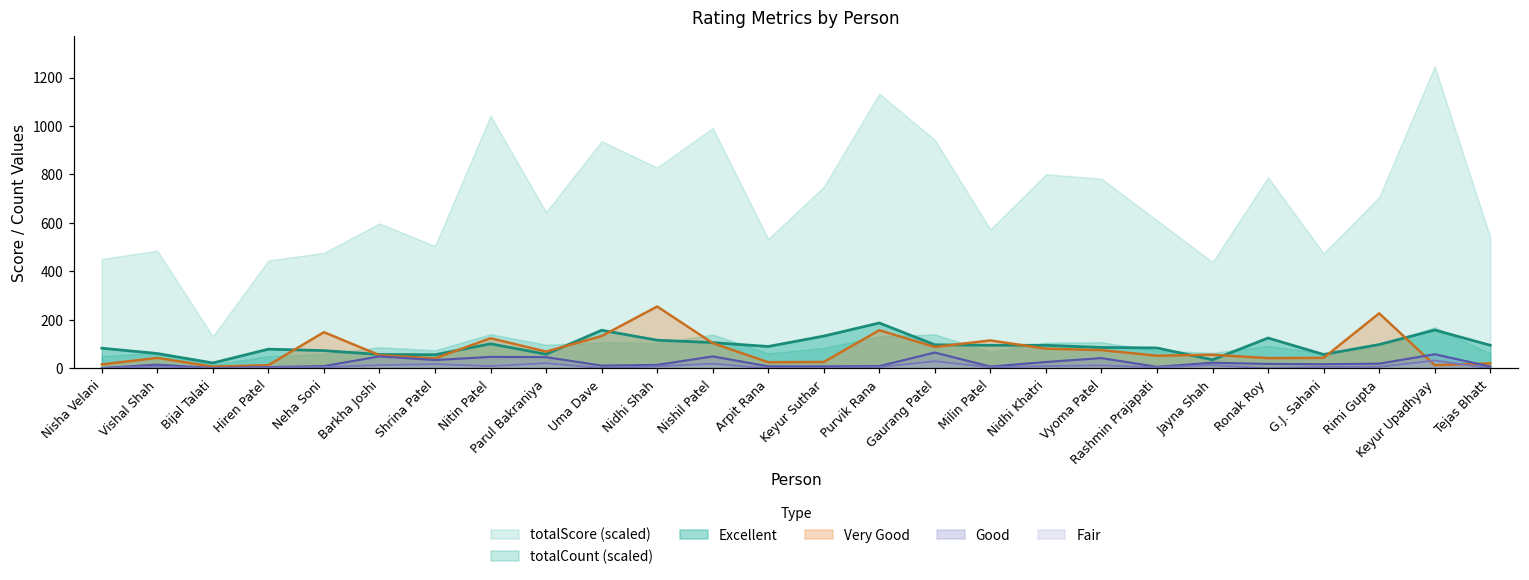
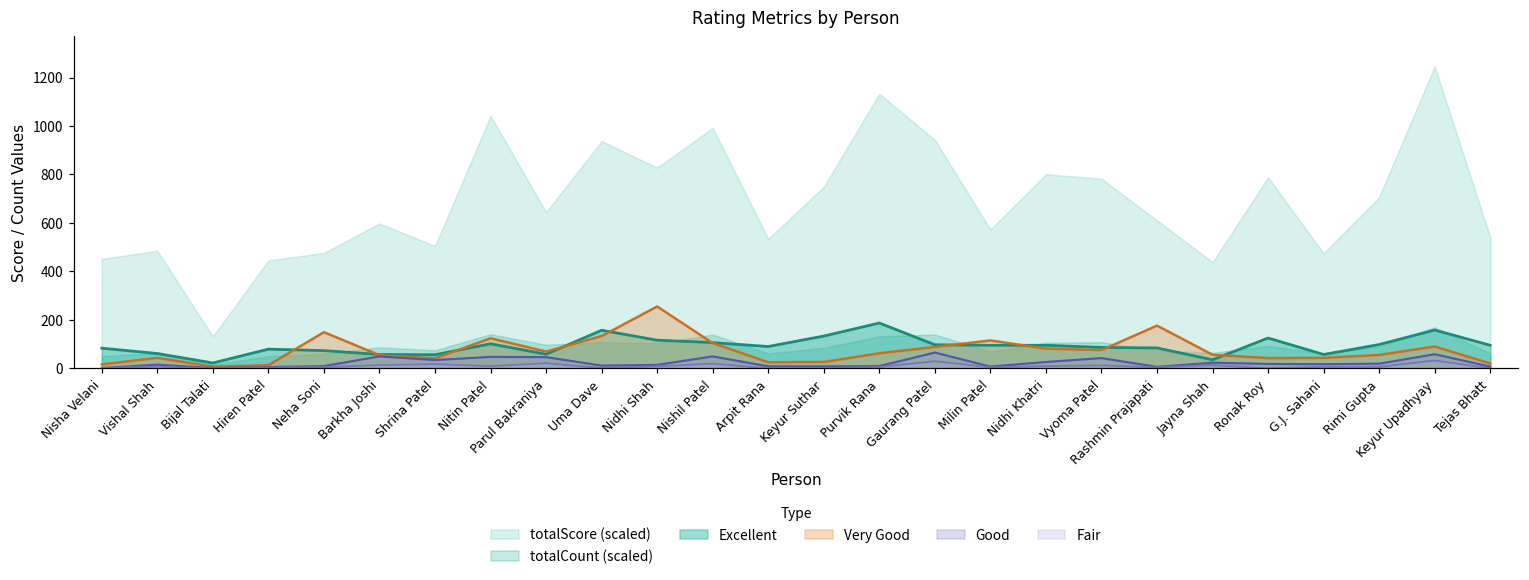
Very Good, Purvik Rana: 160 -> 60
Very Good, Rashmin Prajapati: 50 -> 180
Very Good, Rimi Gupta: 230 -> 60
Very Good, Keyur Upadhyay: 10 -> 90
